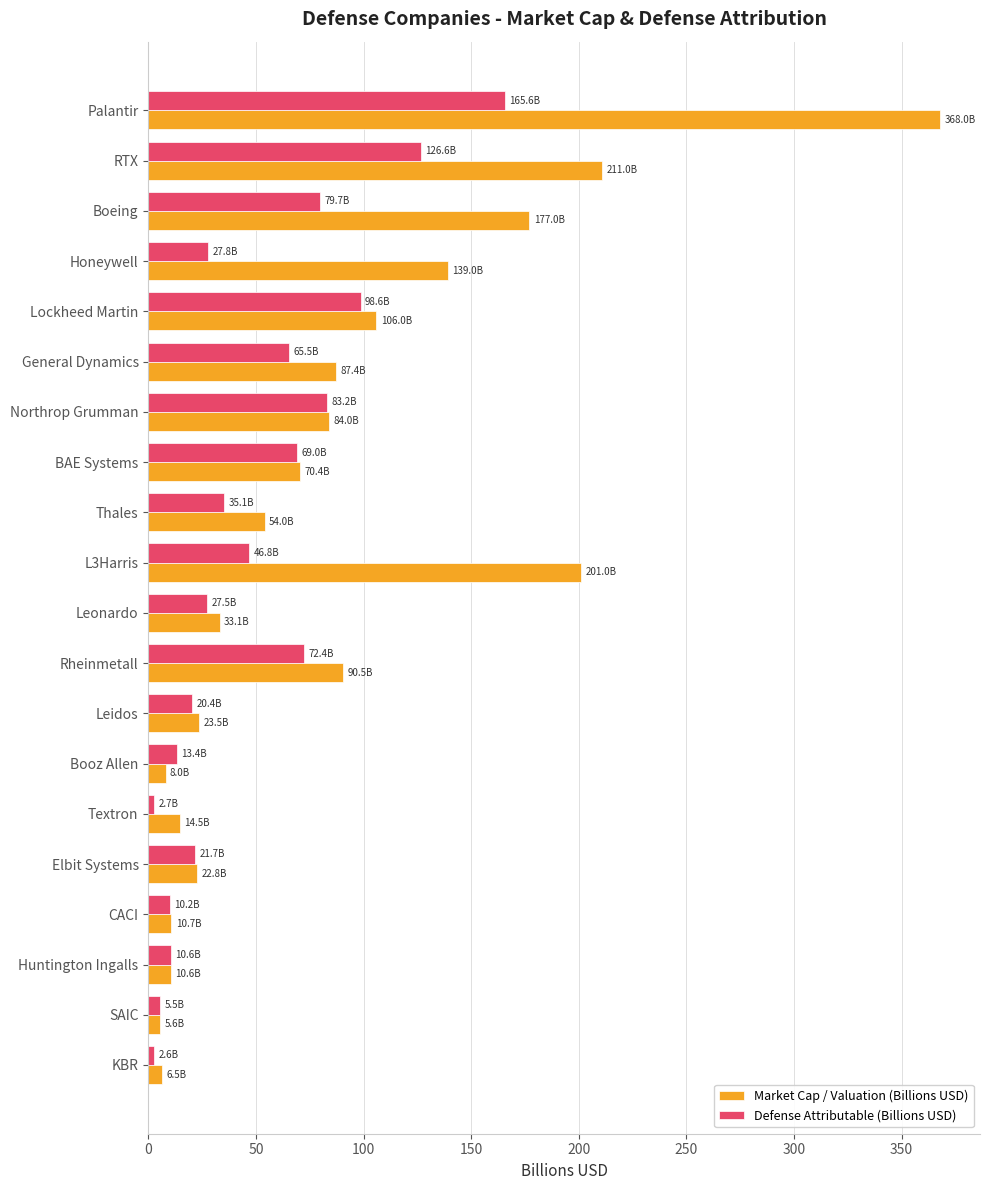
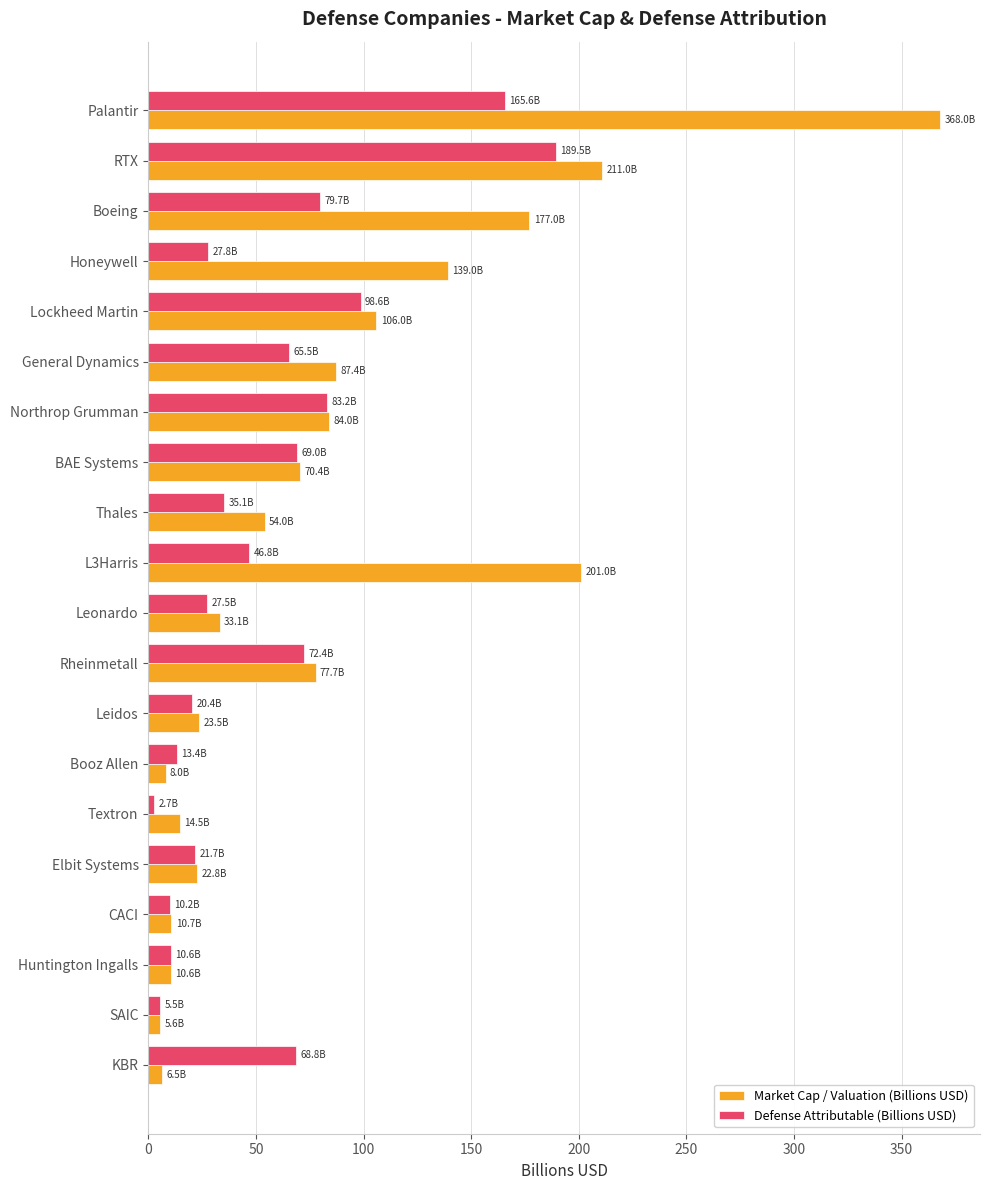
Defense Attributable (Billions USD), RTX: 126.6B -> 189.5B
Market Cap / Valuation (Billions USD), Rheinmetall: 90.5B -> 77.7B
Defense Attributable (Billions USD), KBR: 2.6B -> 68.8B
